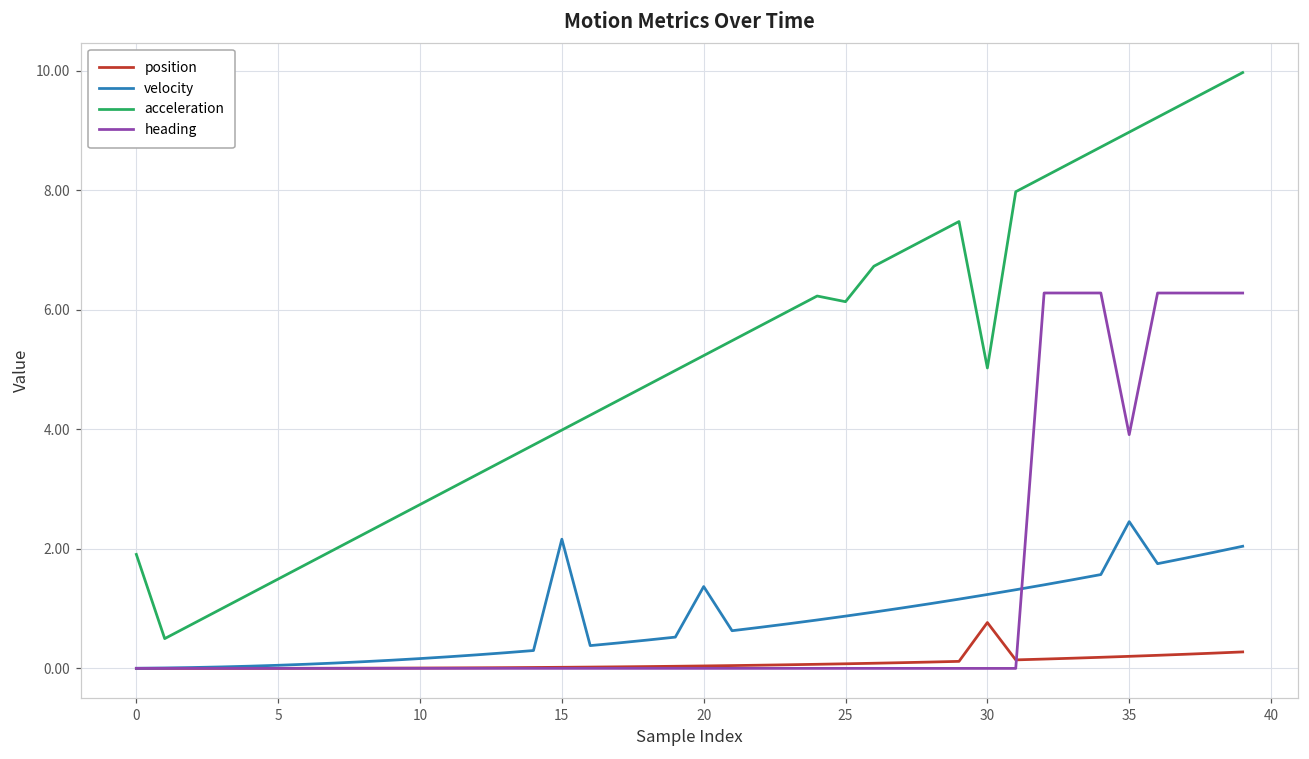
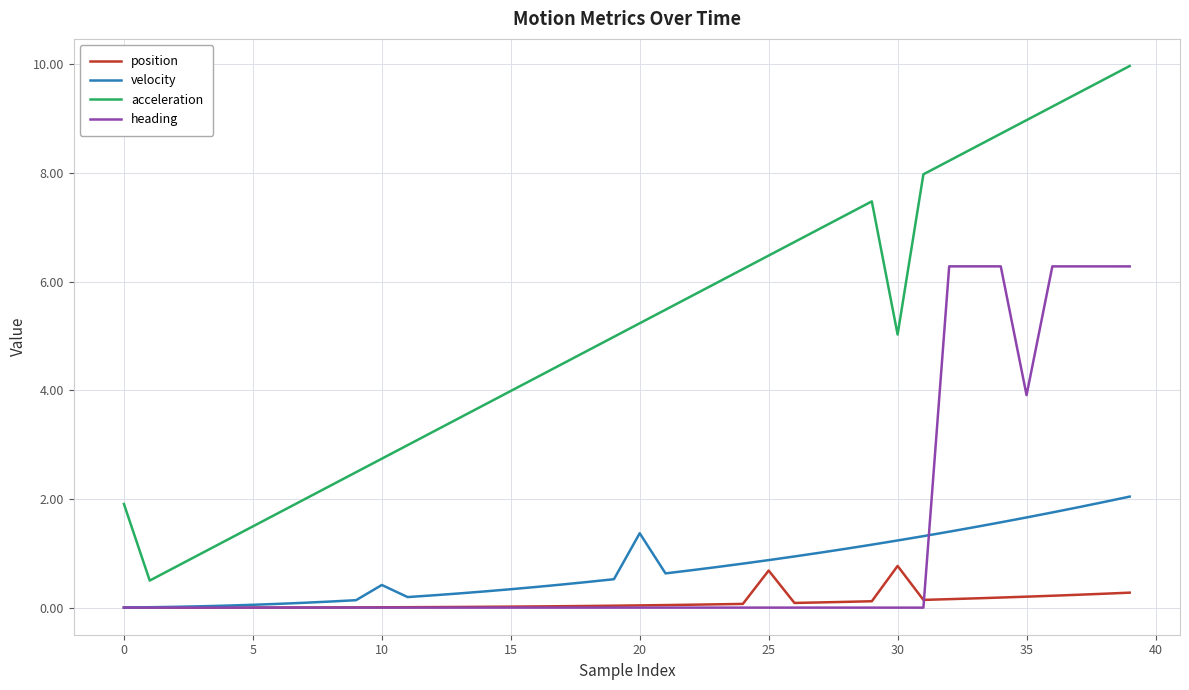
velocity, 10: 0.2 -> 0.4
velocity, 15: 2.2 -> 0.3
position, 25: 0.1 -> 0.7
acceleration, 25: 6.1 -> 6.5
velocity, 35: 2.5 -> 1.7
